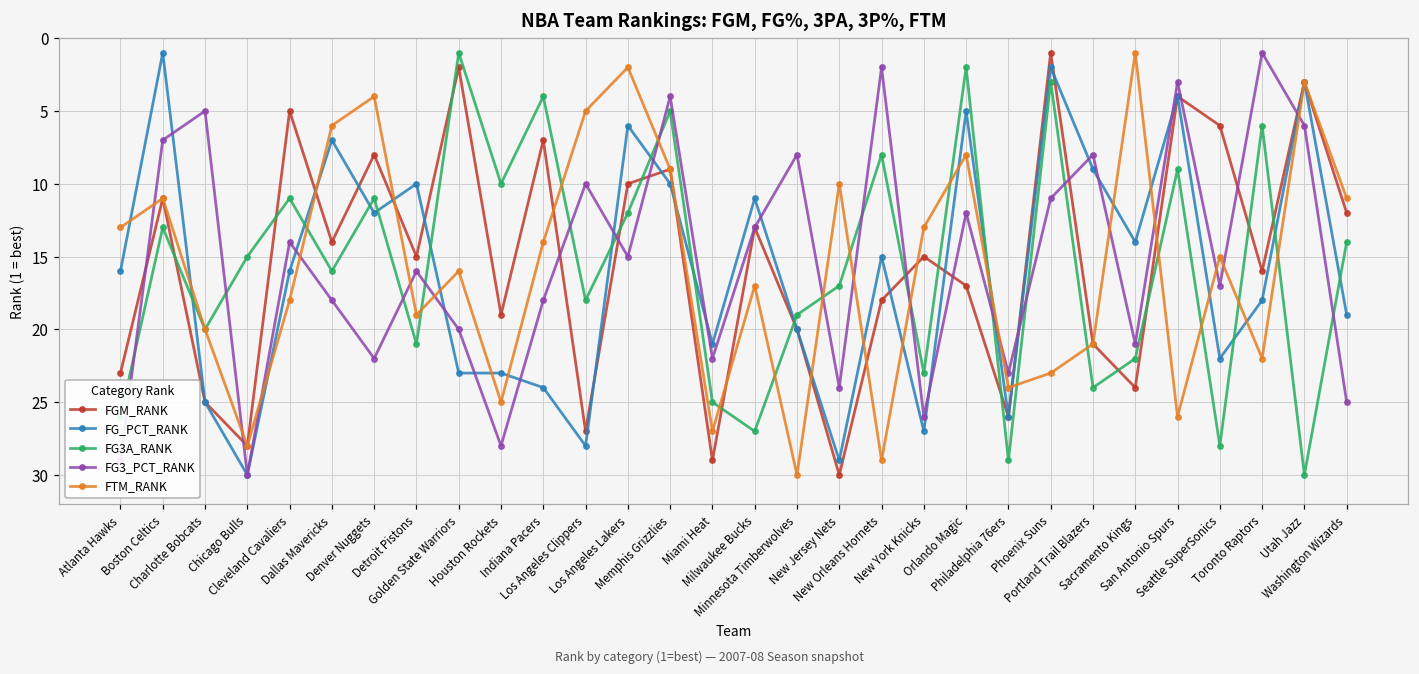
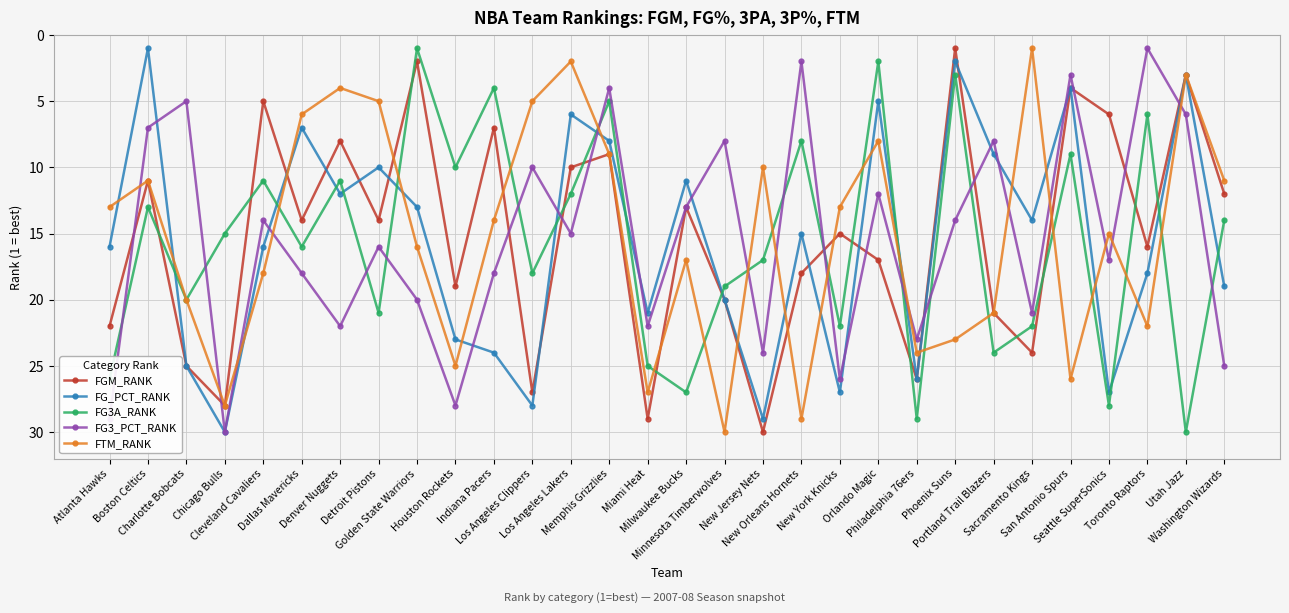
FGM_RANK, Atlanta Hawks: 23 -> 22
FGM_RANK, Detroit Pistons: 15 -> 14
FTM_RANK, Detroit Pistons: 19 -> 5
FG_PCT_RANK, Golden State Warriors: 23 -> 13
FG_PCT_RANK, Memphis Grizzlies: 10 -> 8
FG3A_RANK, New York Knicks: 23 -> 22
FG3_PCT_RANK, Phoenix Suns: 11 -> 14
FG_PCT_RANK, Seattle SuperSonics: 22 -> 27
